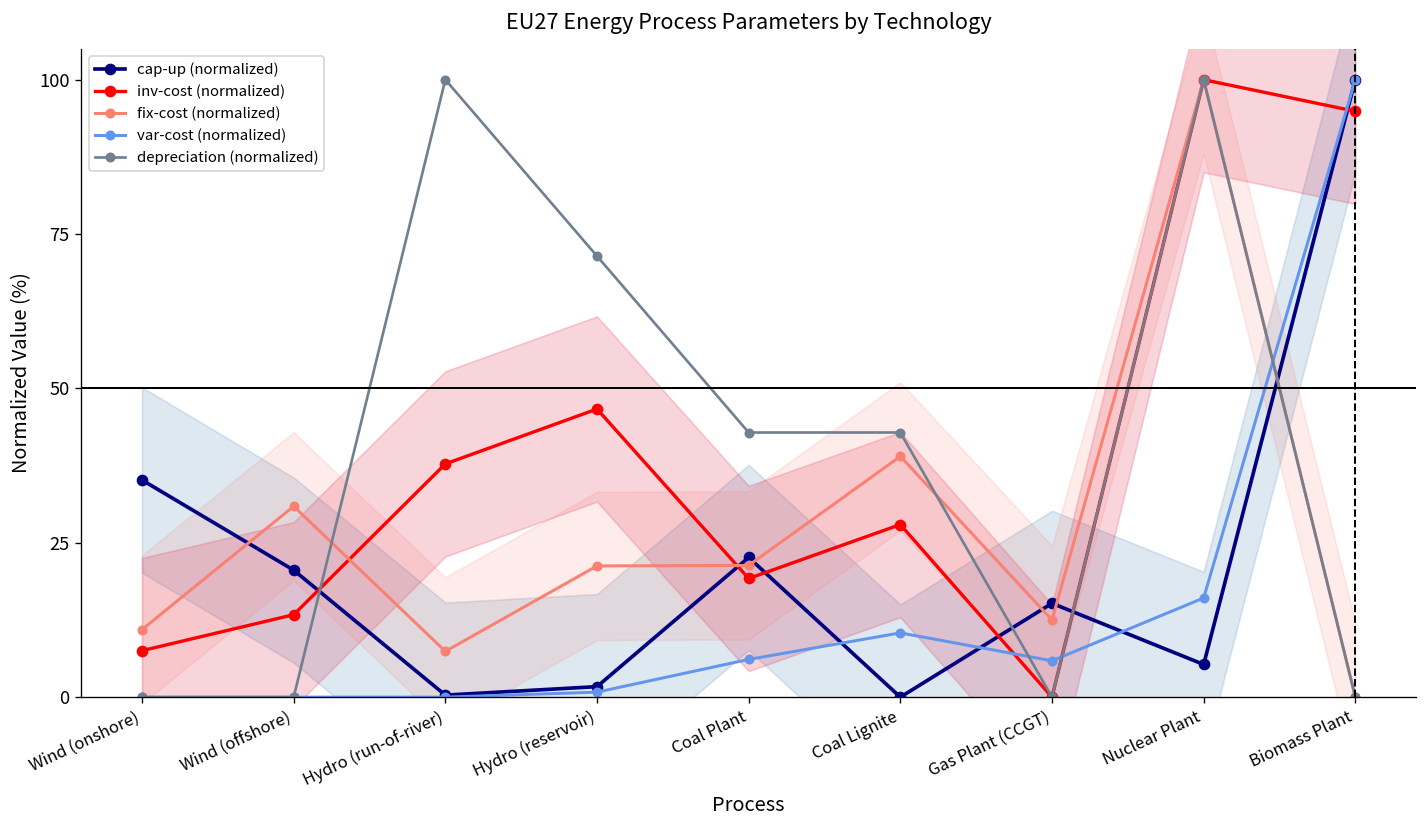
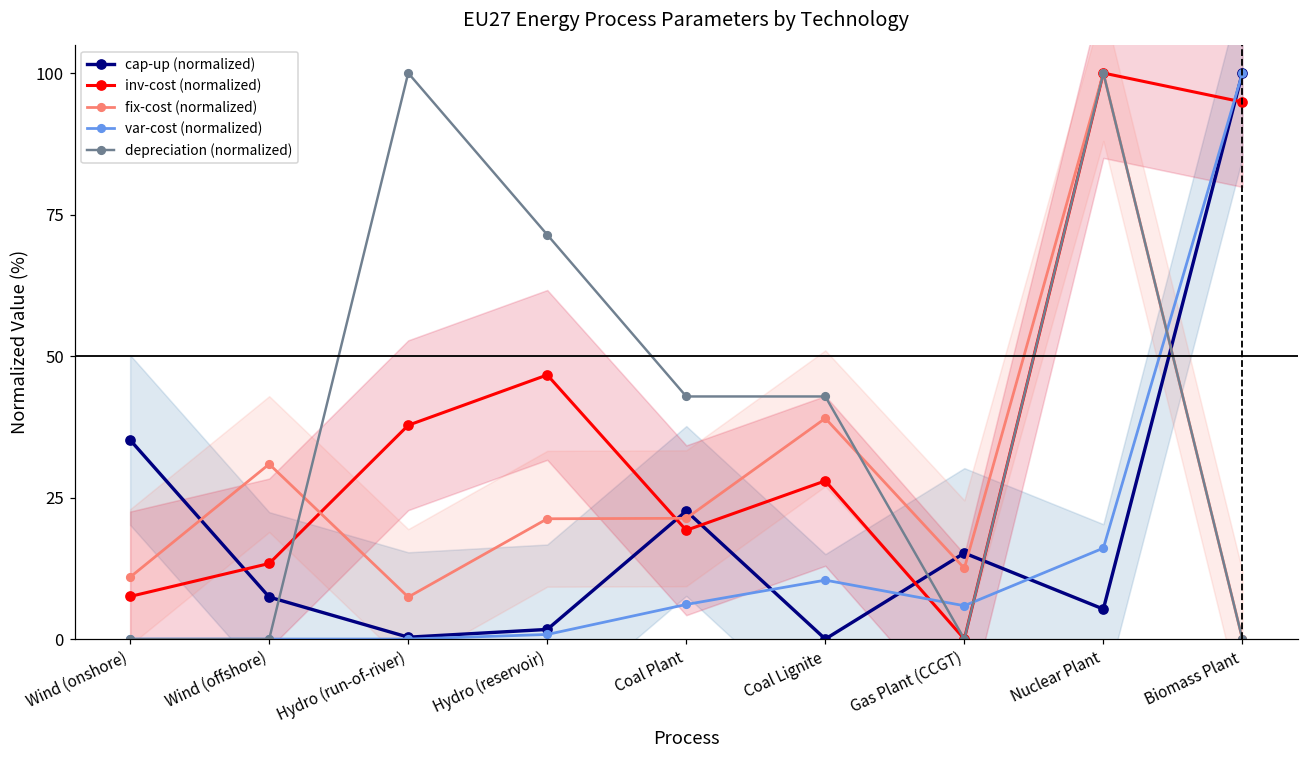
cap-up (normalized), Wind (offshore): 21 -> 7
